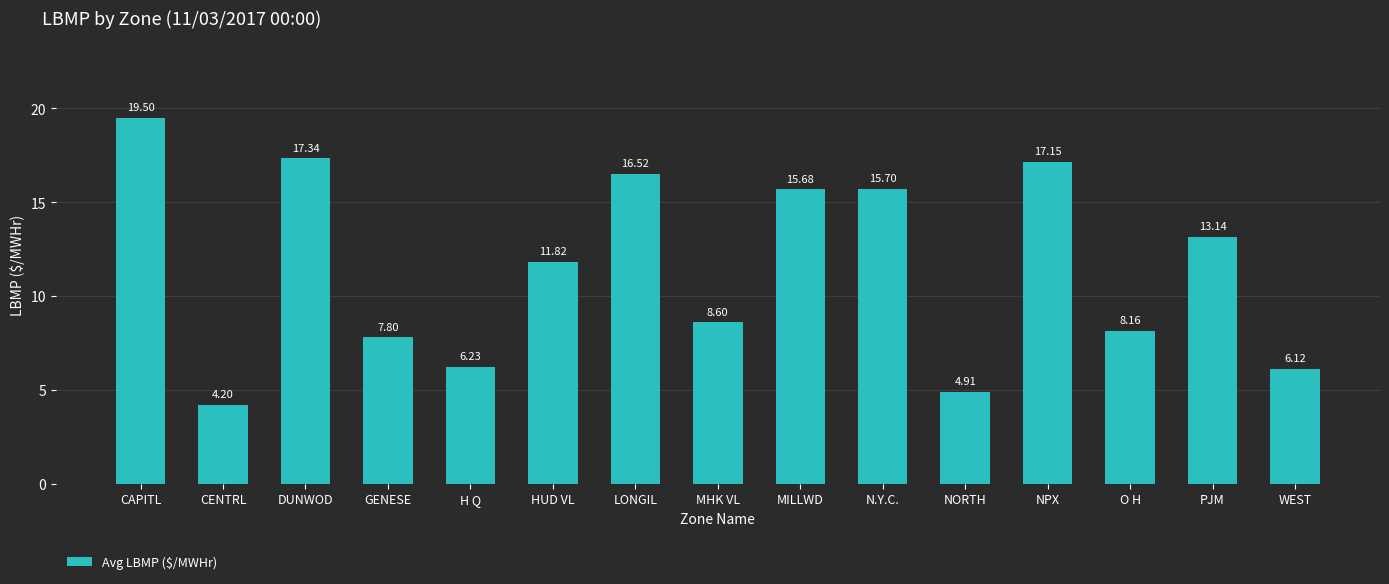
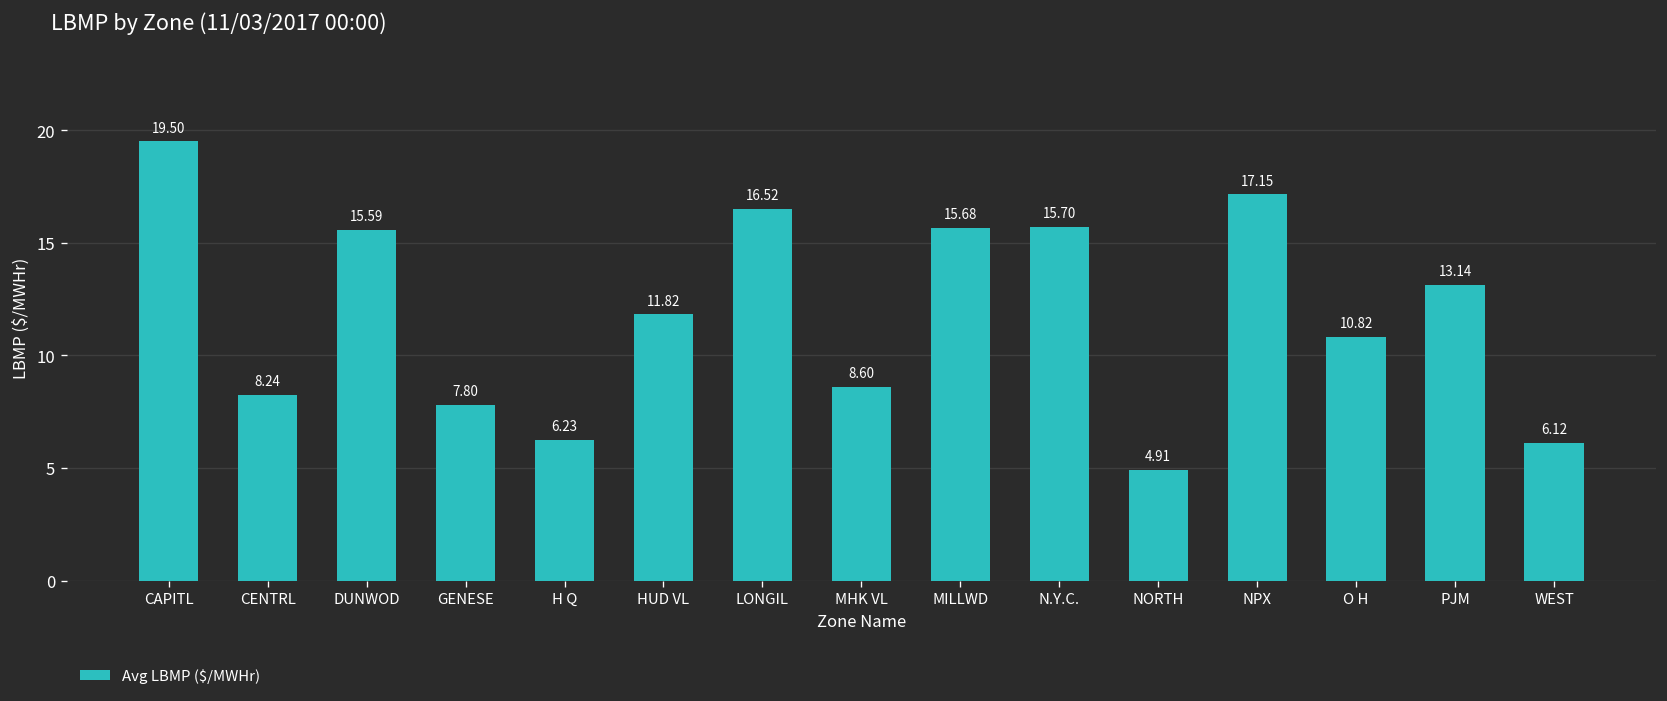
CENTRL: 4.20 -> 8.24
DUNWOD: 17.34 -> 15.59
O H: 8.16 -> 10.82
